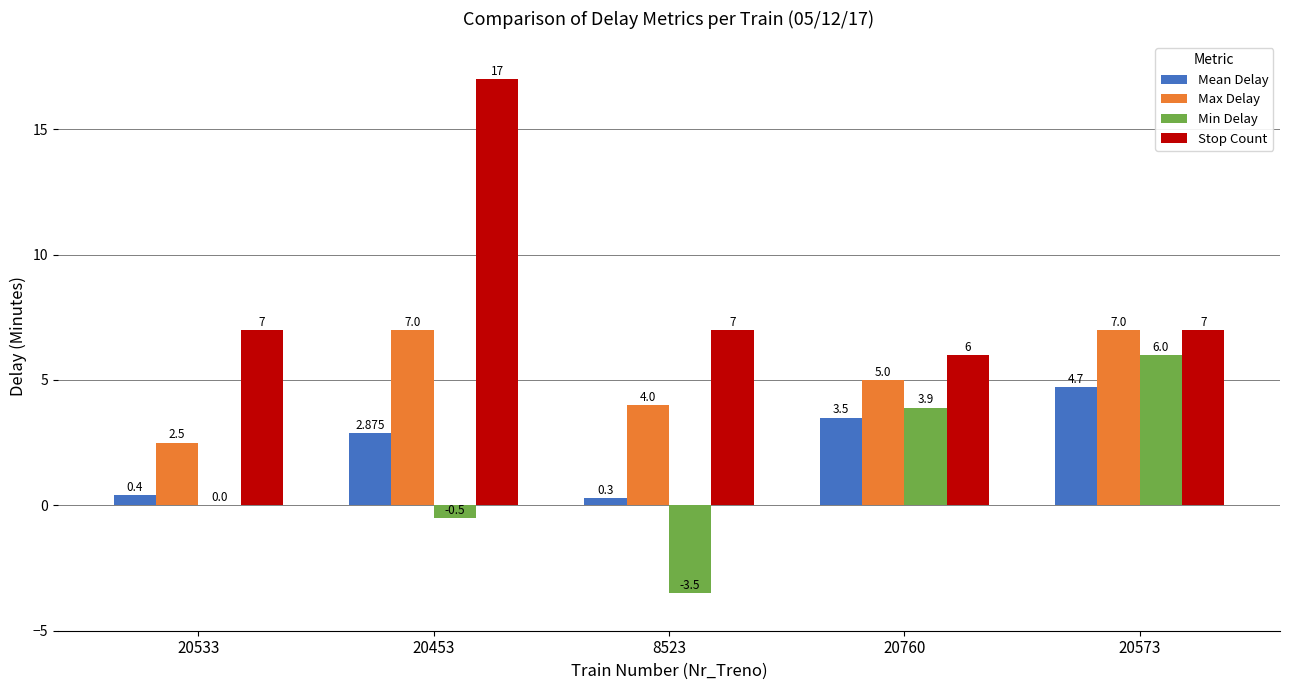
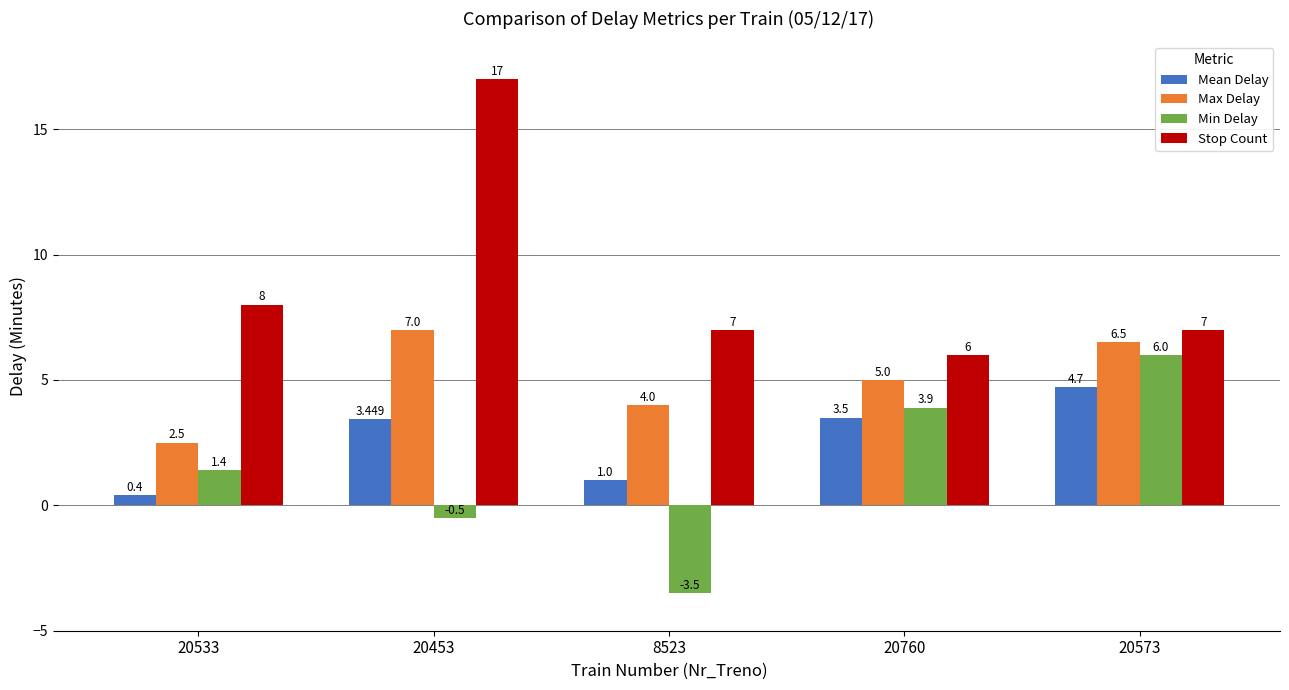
Min Delay, 20533: 0.0 -> 1.4
Stop Count, 20533: 7 -> 8
Mean Delay, 20453: 2.875 -> 3.449
Mean Delay, 8523: 0.3 -> 1.0
Max Delay, 20573: 7.0 -> 6.5
